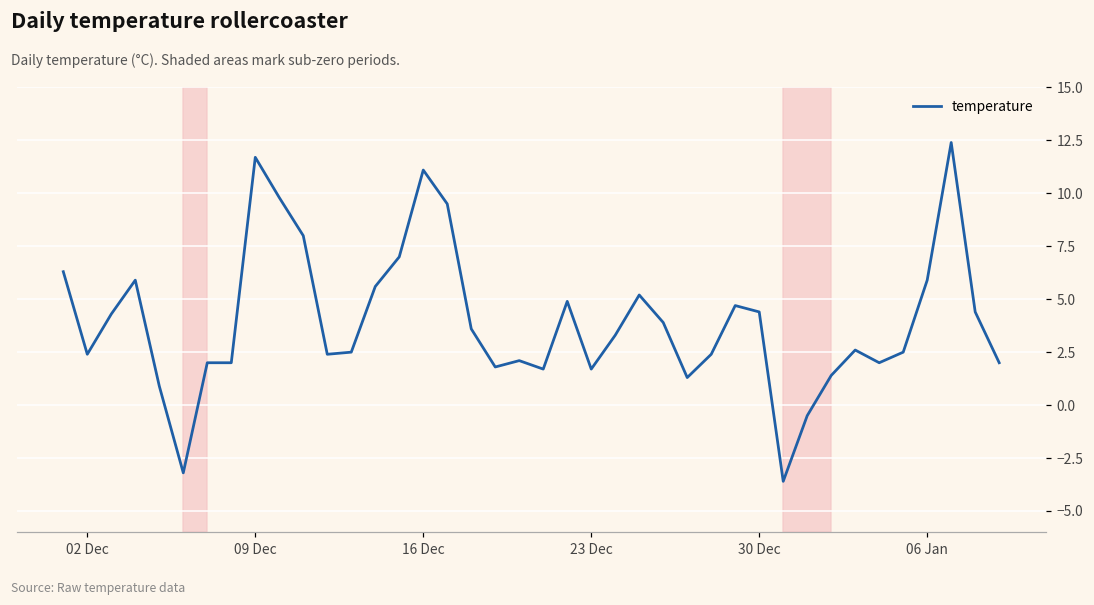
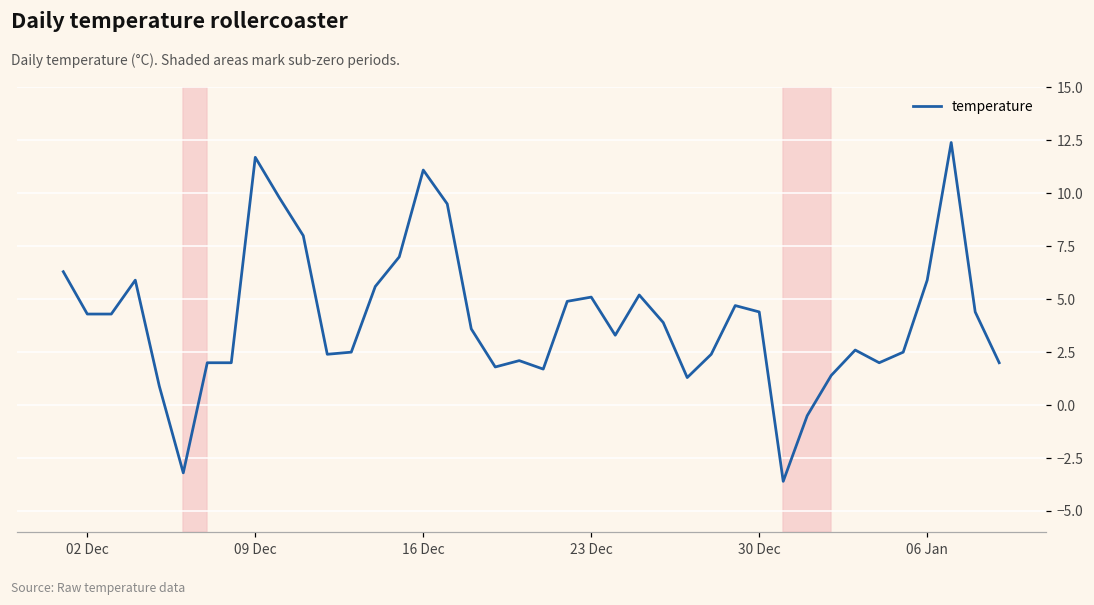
02 Dec: 2.4 -> 4.3
23 Dec: 1.7 -> 5.1
